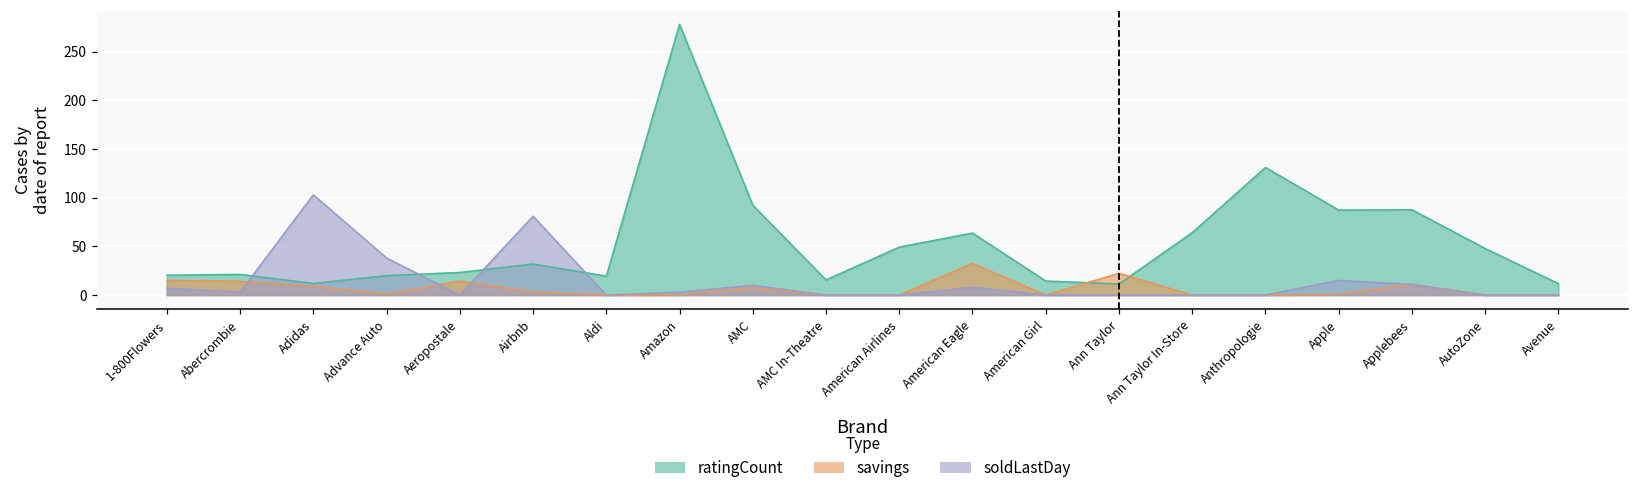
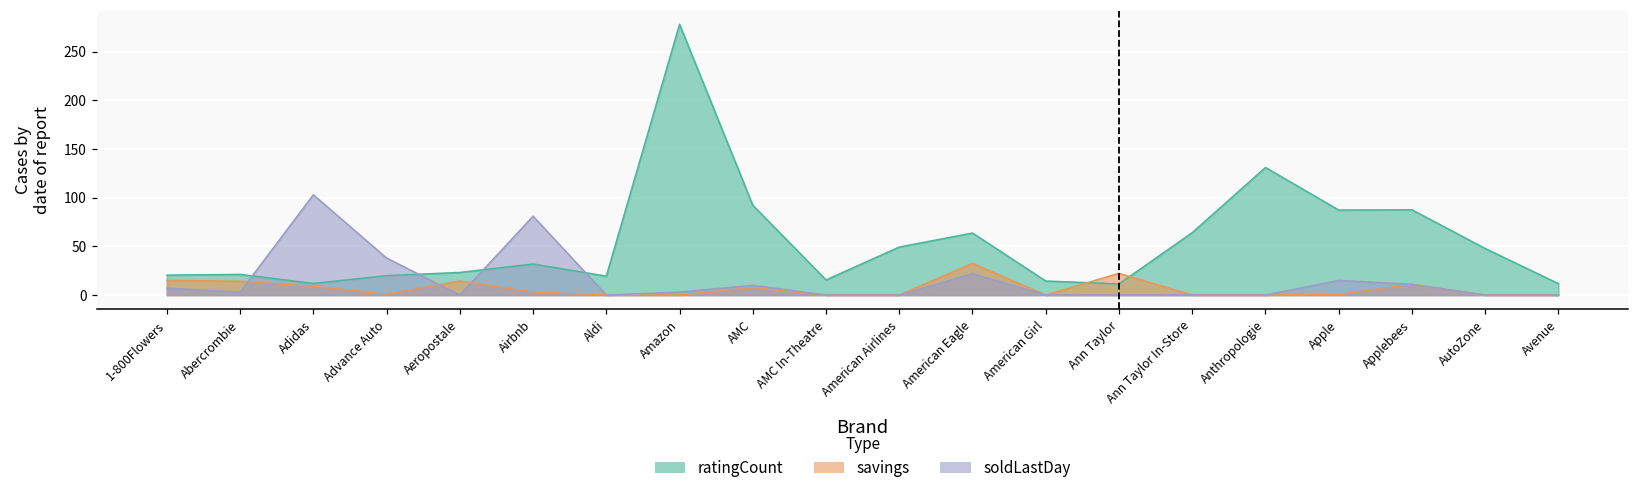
soldLastDay, American Eagle: 10 -> 20
